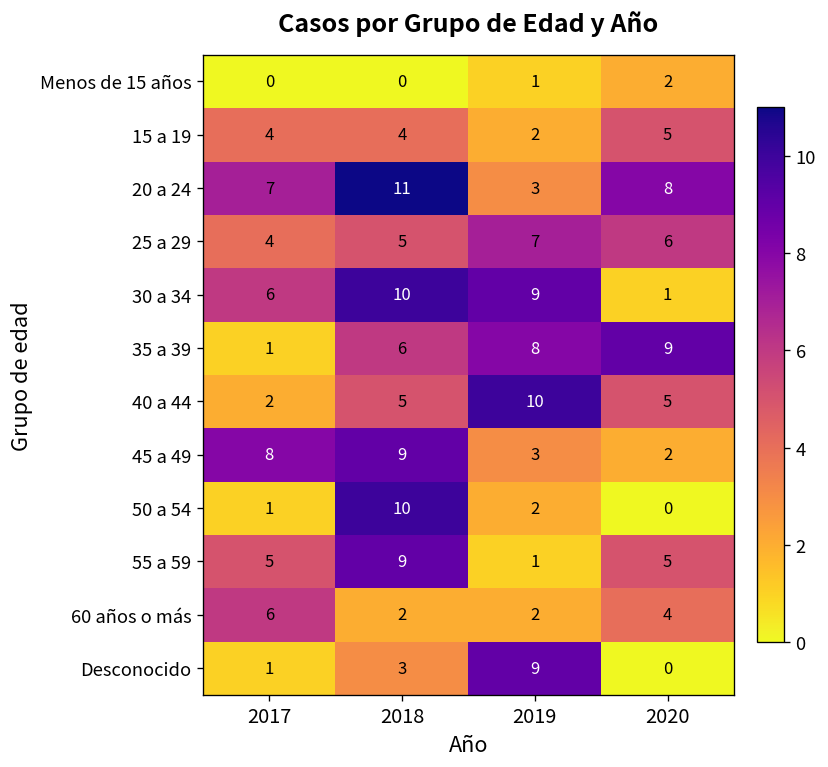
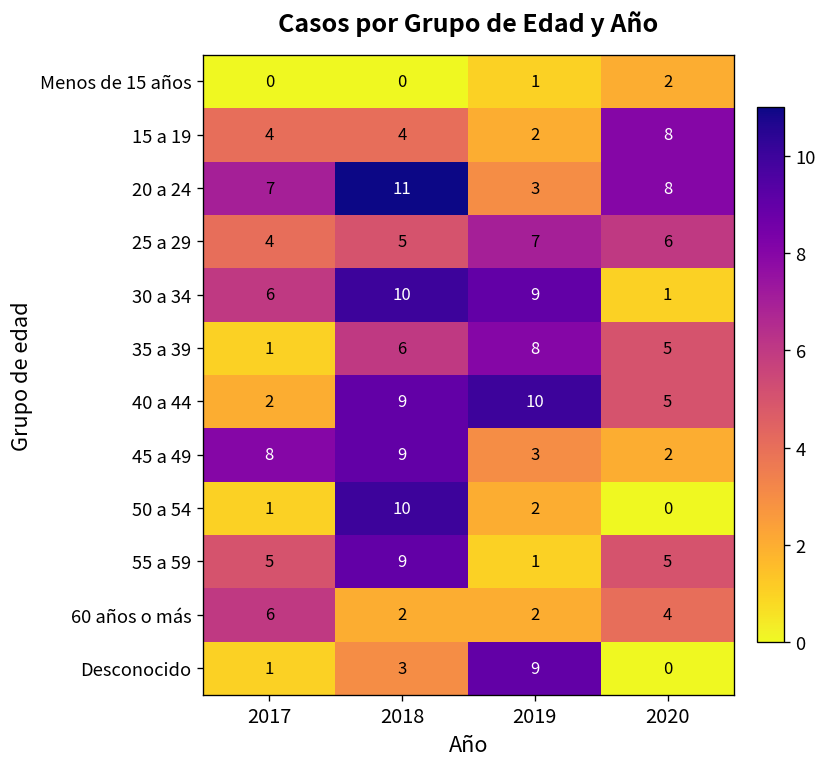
15 a 19, 2020: 5 -> 8
35 a 39, 2020: 9 -> 5
40 a 44, 2018: 5 -> 9
